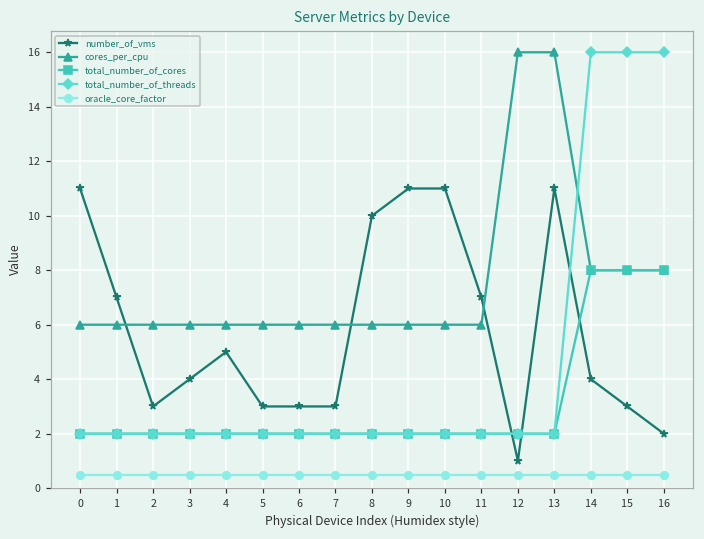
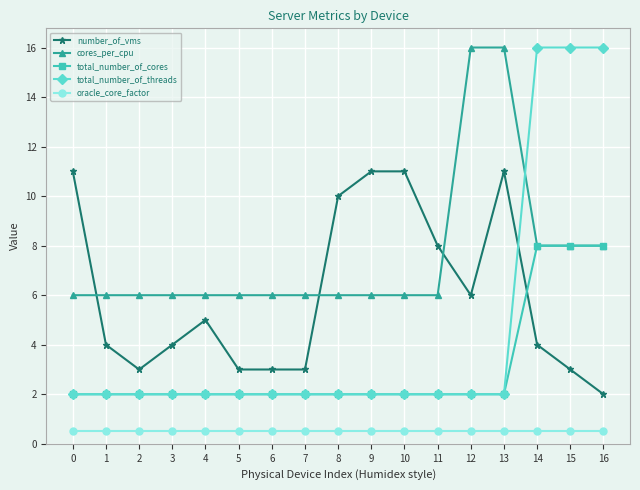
number_of_vms, 1: 7 -> 4
number_of_vms, 11: 7 -> 8
number_of_vms, 12: 1 -> 6
